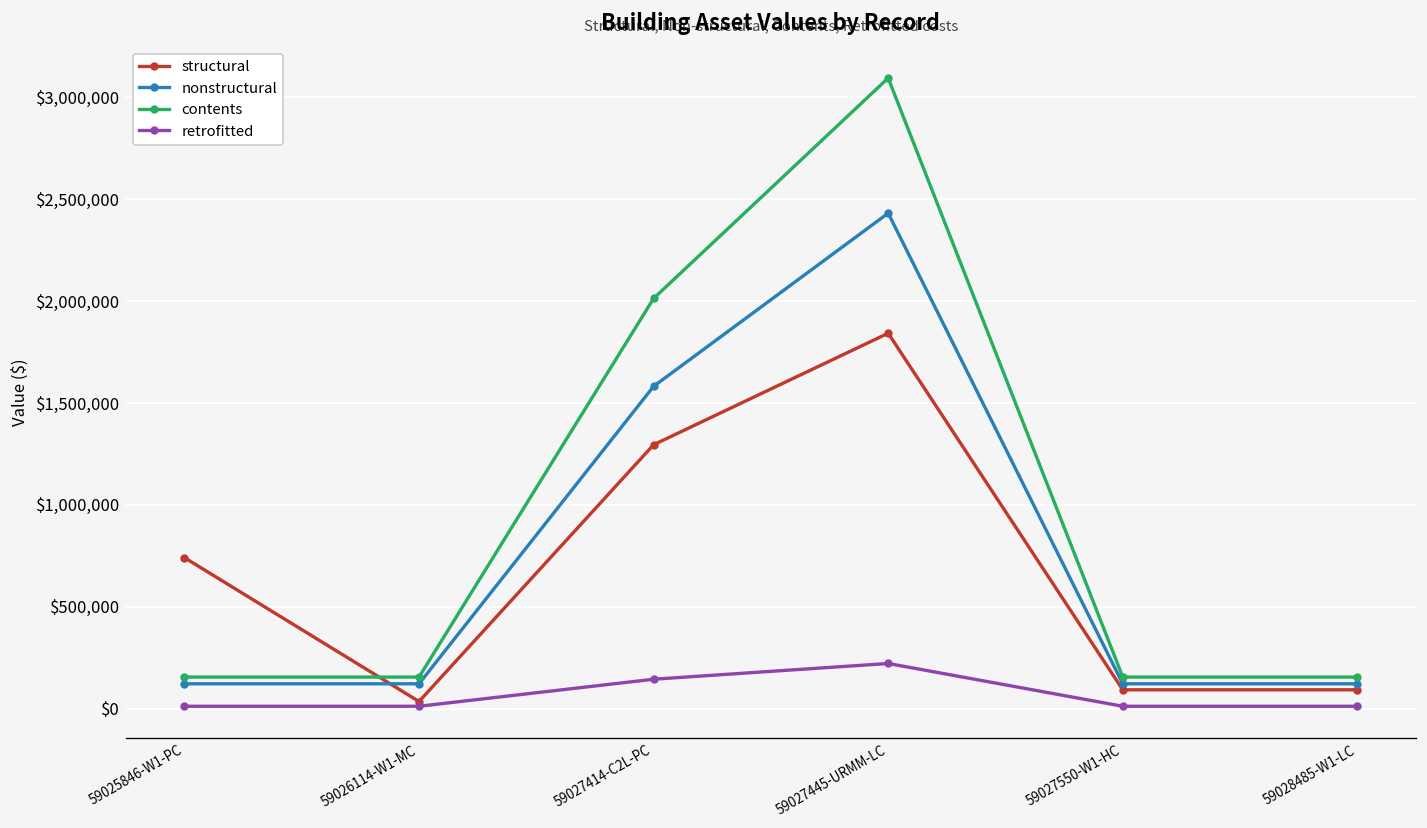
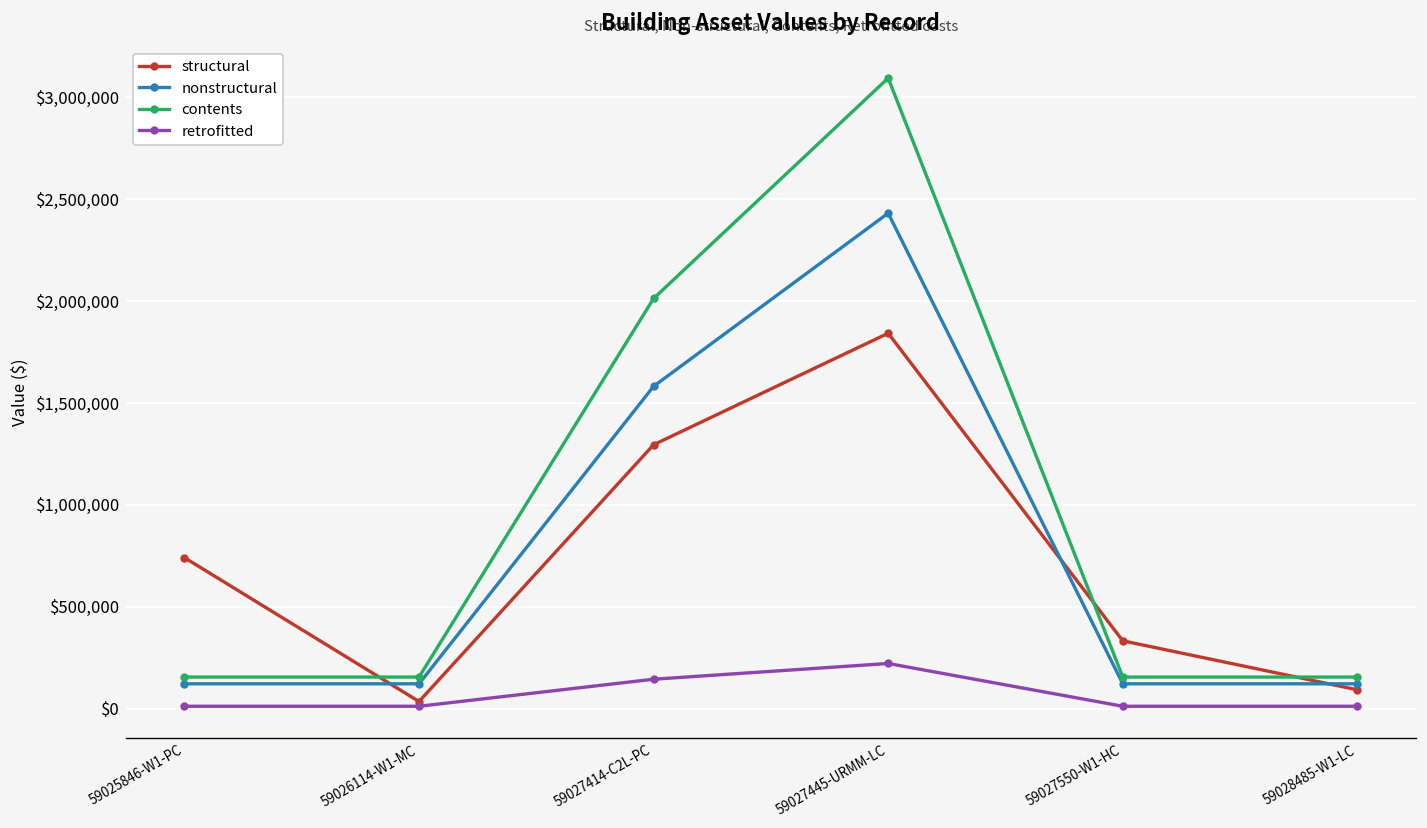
structural, 59027550-W1-HC: $90,000 -> $330,000
